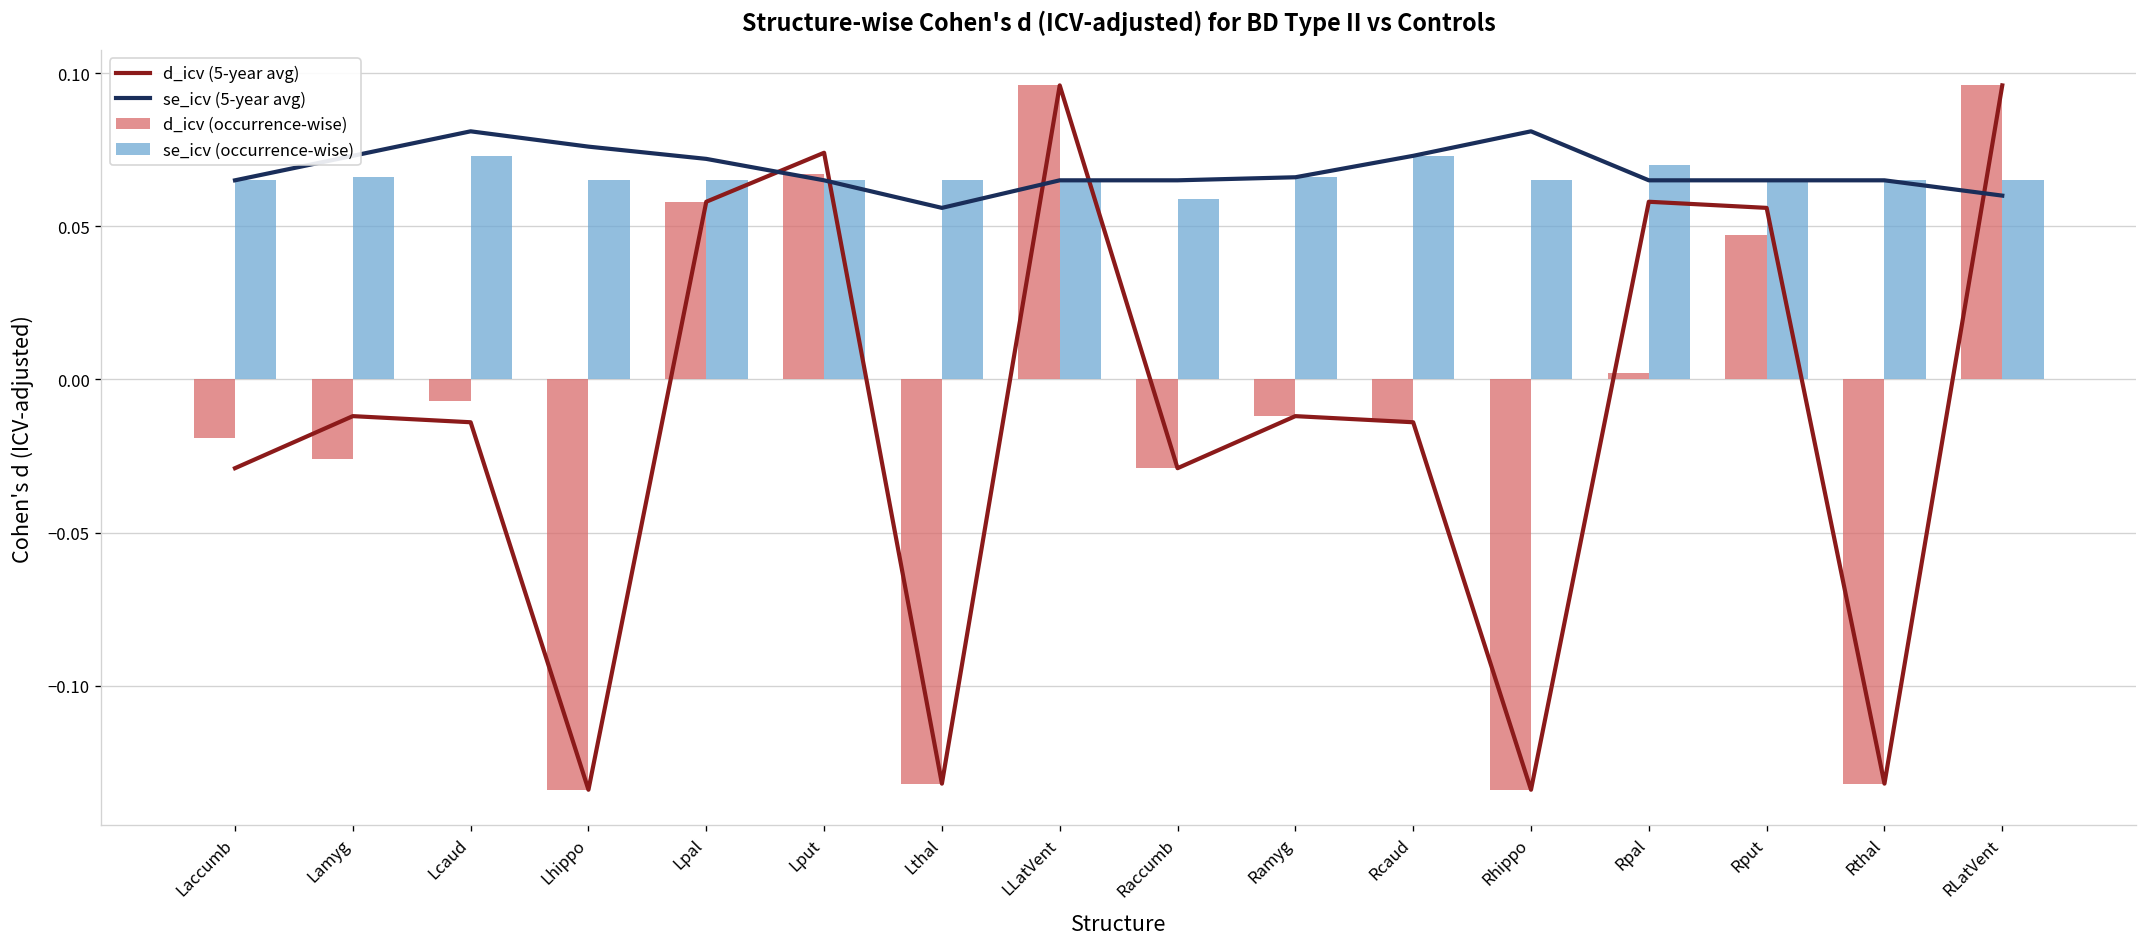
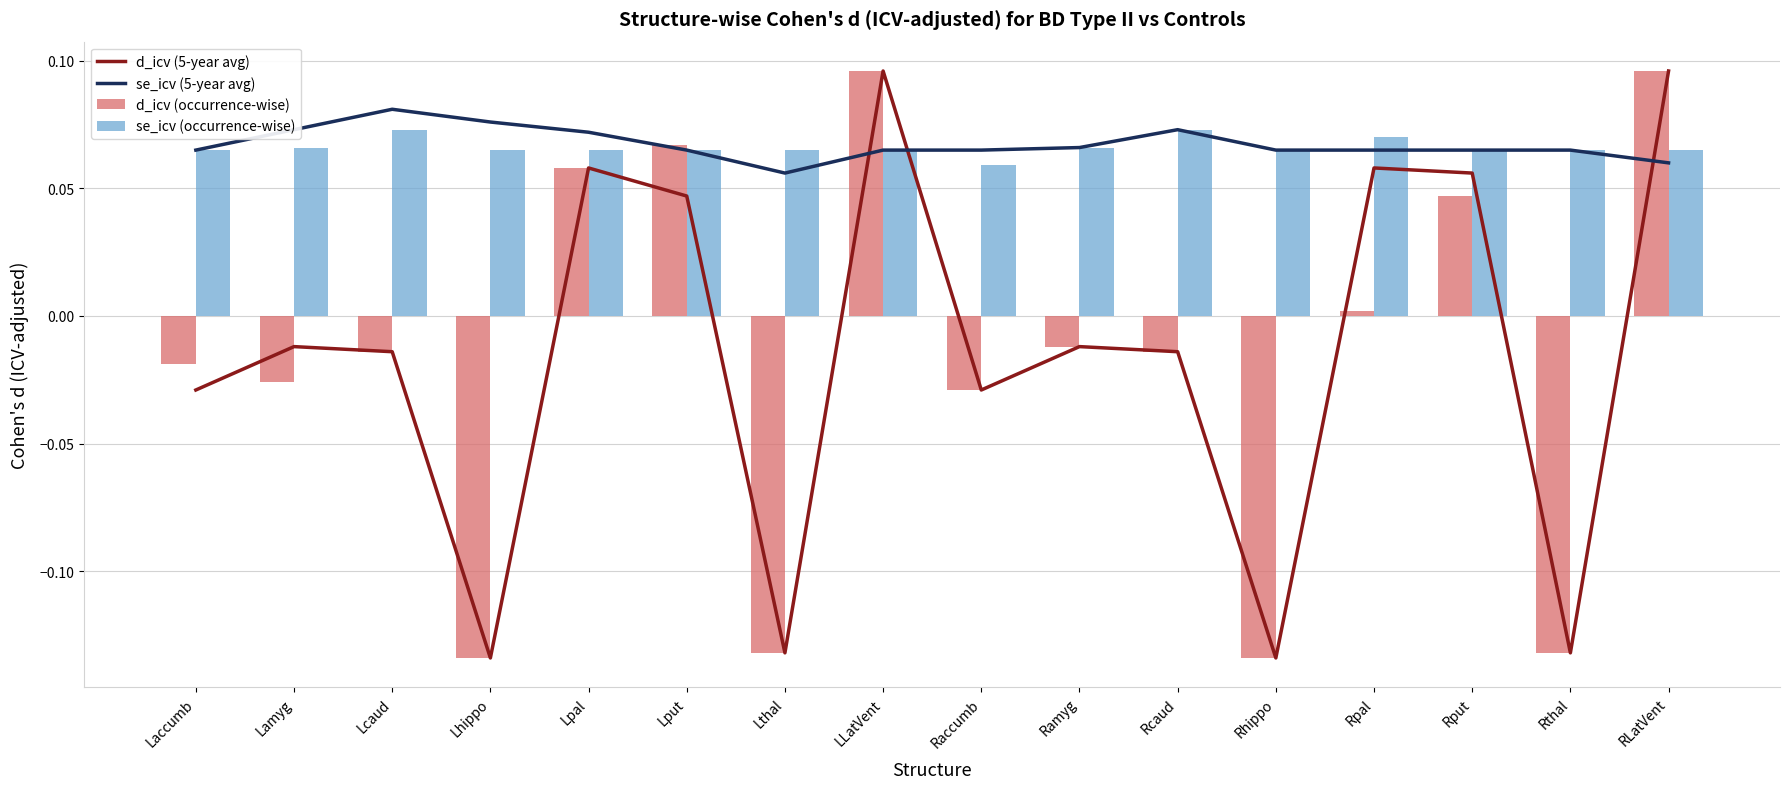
d_icv (occurrence-wise), Lcaud: -0.007 -> -0.014
d_icv (5-year avg), Lput: 0.074 -> 0.047
se_icv (5-year avg), Rhippo: 0.081 -> 0.065
